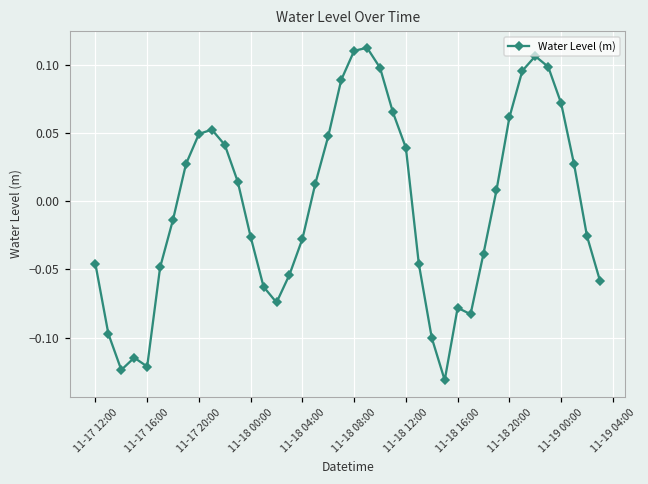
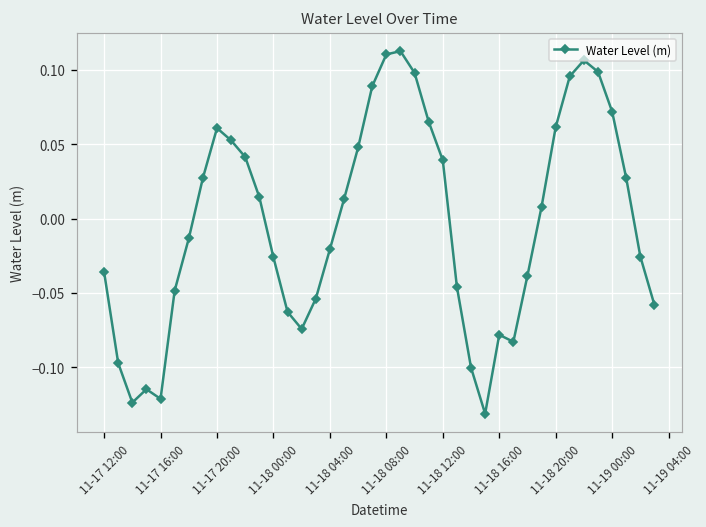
11-17 12:00: -0.046 -> -0.036
11-17 20:00: 0.049 -> 0.061
11-18 04:00: -0.028 -> -0.021
